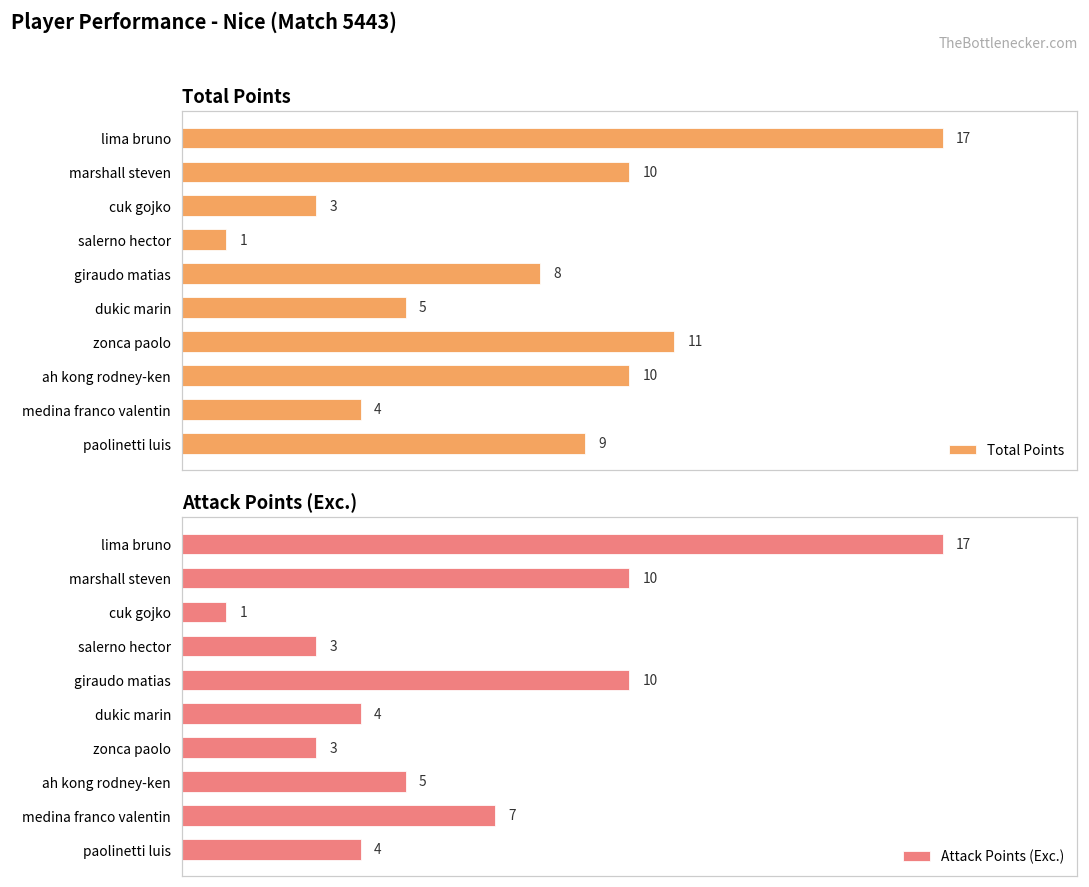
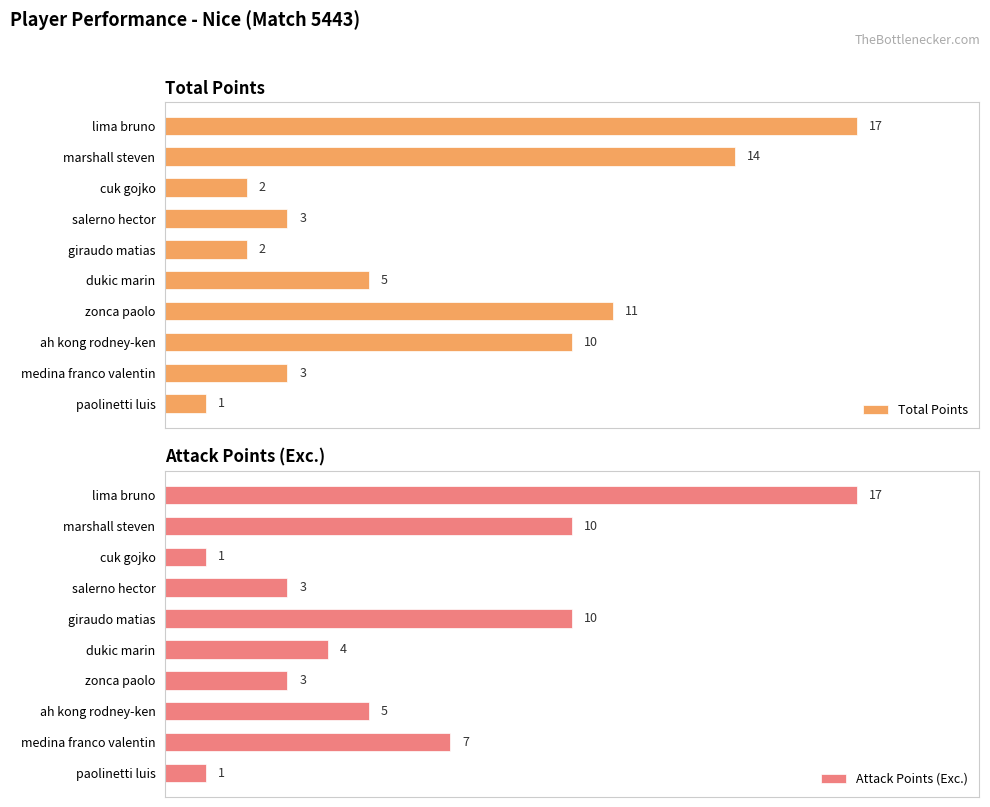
Total Points, marshall steven: 10 -> 14
Total Points, cuk gojko: 3 -> 2
Total Points, salerno hector: 1 -> 3
Total Points, giraudo matias: 8 -> 2
Total Points, medina franco valentin: 4 -> 3
Total Points, paolinetti luis: 9 -> 1
Attack Points (Exc.), paolinetti luis: 4 -> 1
